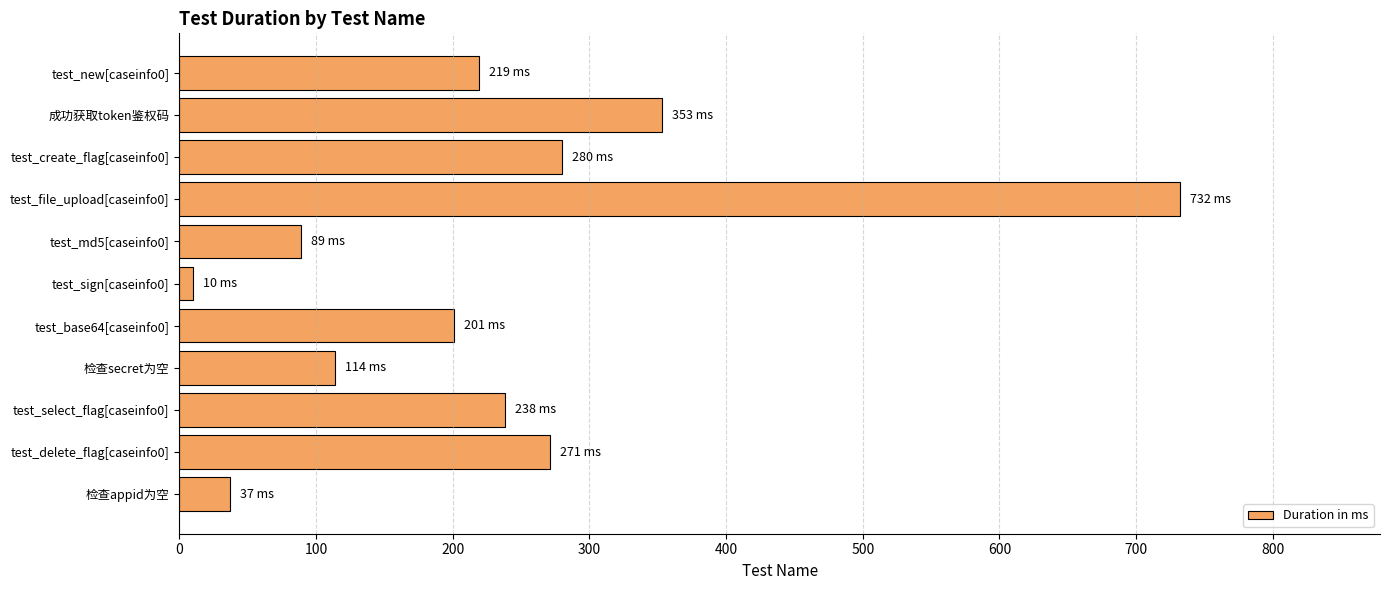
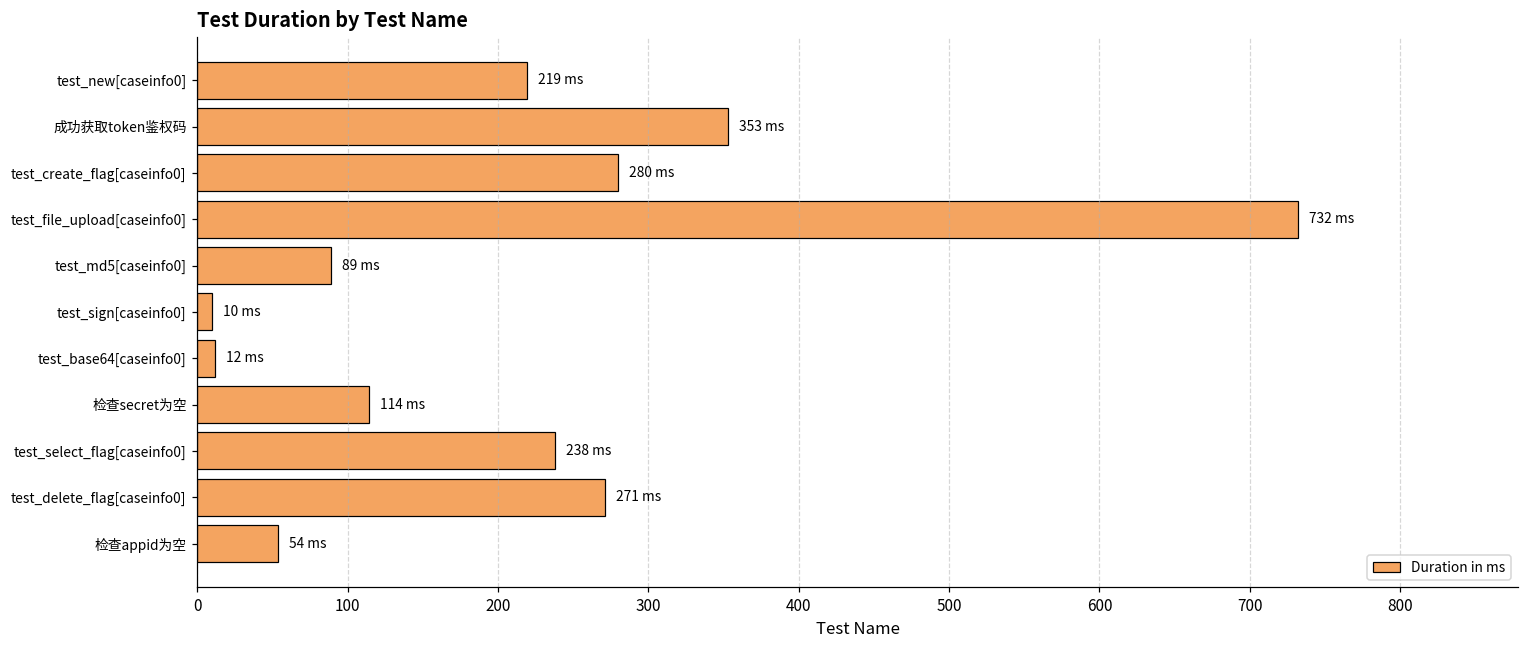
test_base64[caseinfo0]: 201 -> 12
检查appid为空: 37 -> 54
